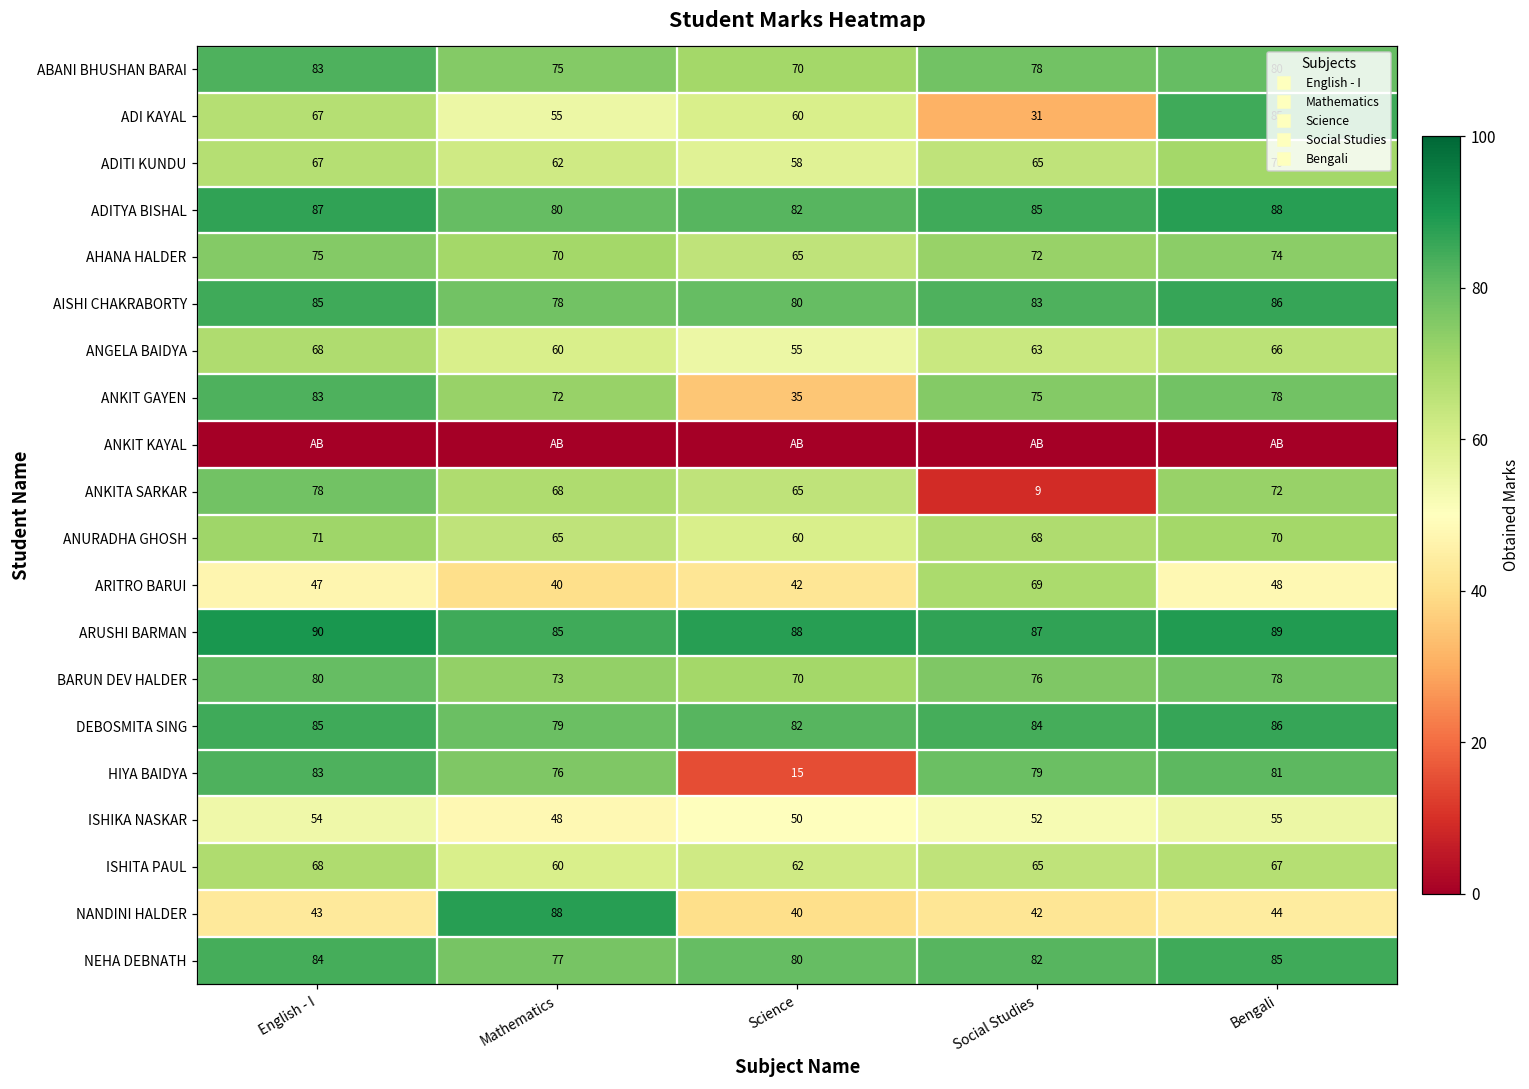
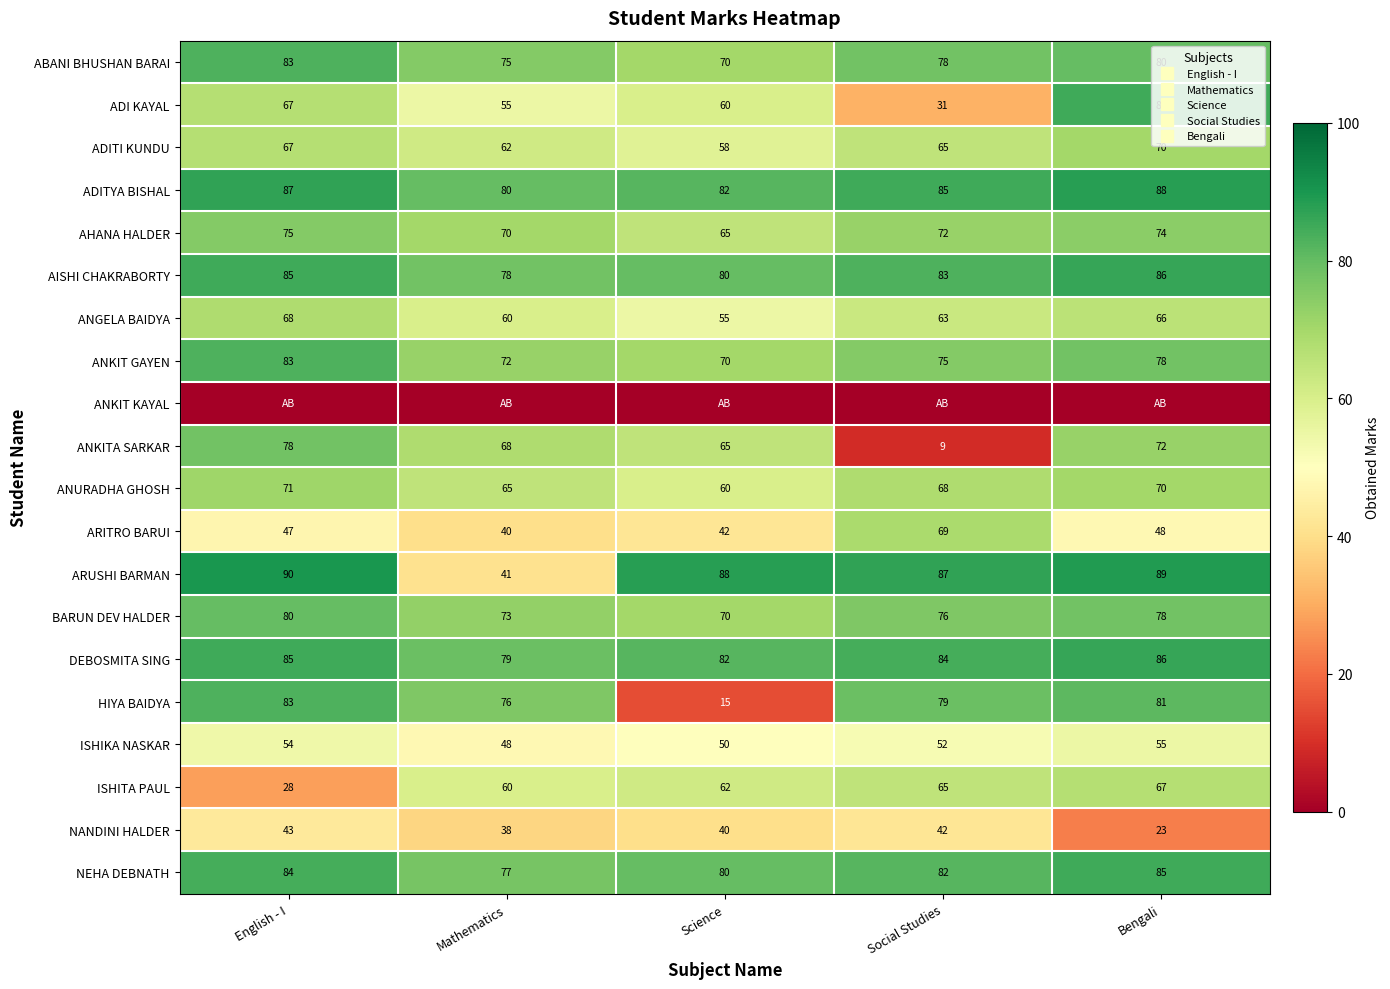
ANKIT GAYEN, Science: 35 -> 70
ARUSHI BARMAN, Mathematics: 85 -> 41
ISHITA PAUL, English - I: 68 -> 28
NANDINI HALDER, Mathematics: 88 -> 38
NANDINI HALDER, Bengali: 44 -> 23
